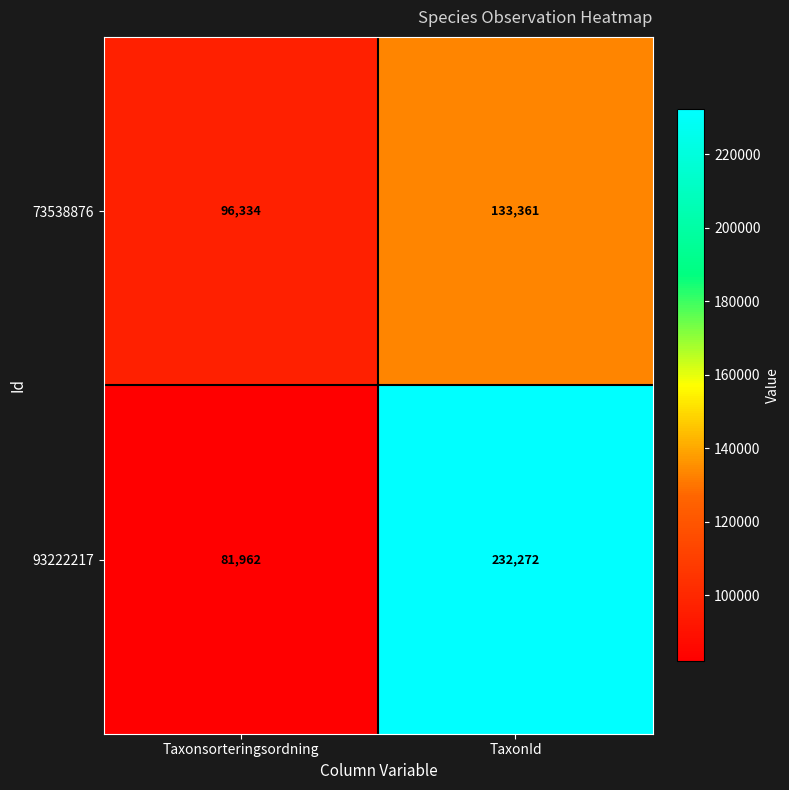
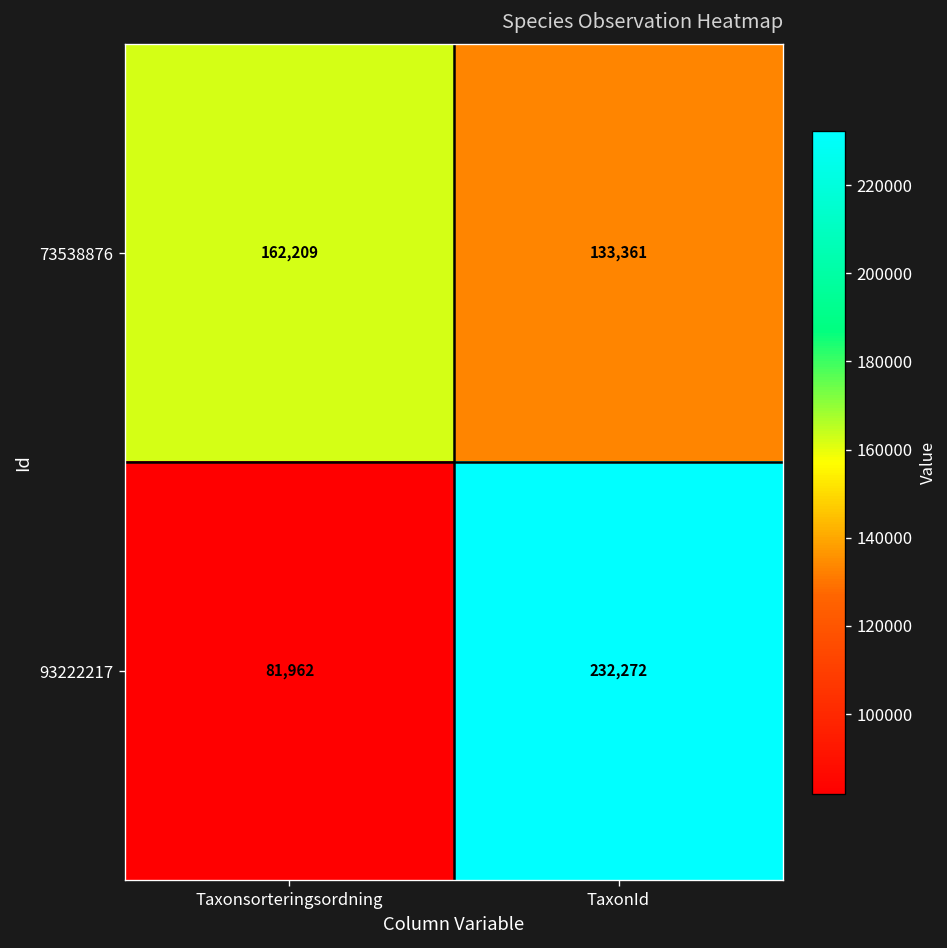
73538876, Taxonsorteringsordning: 96,334 -> 162,209
